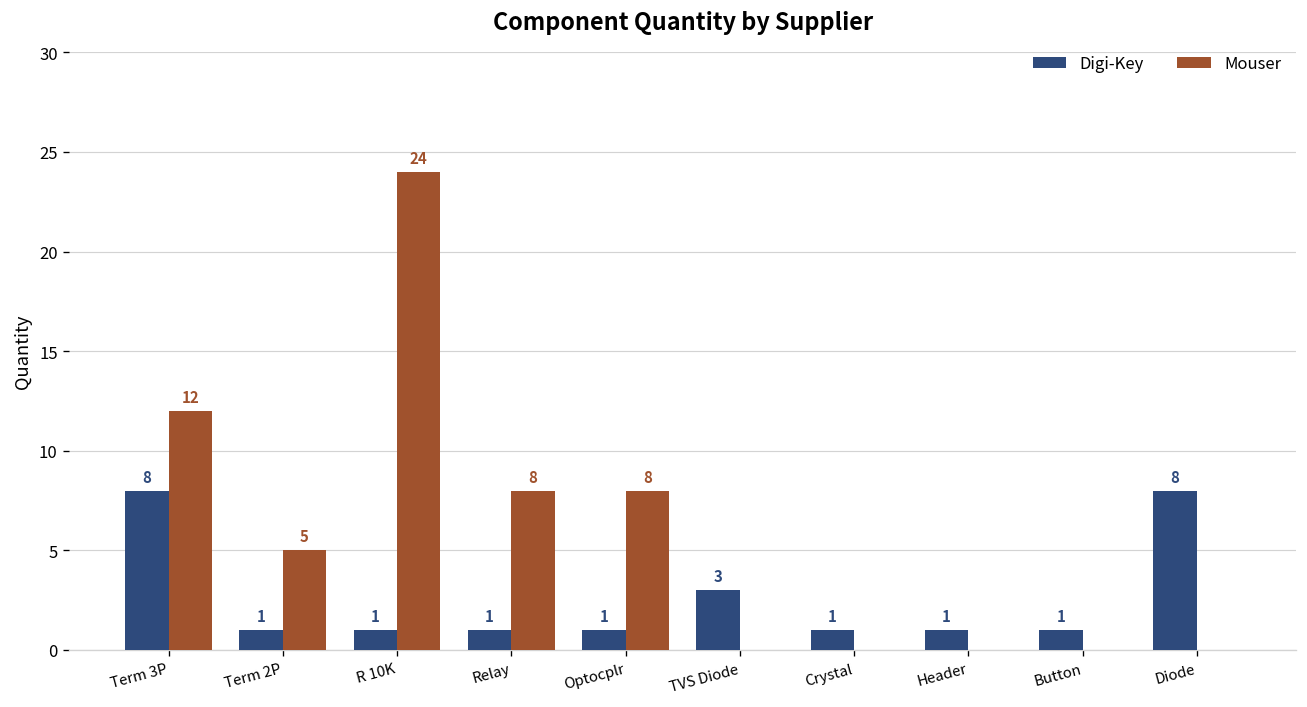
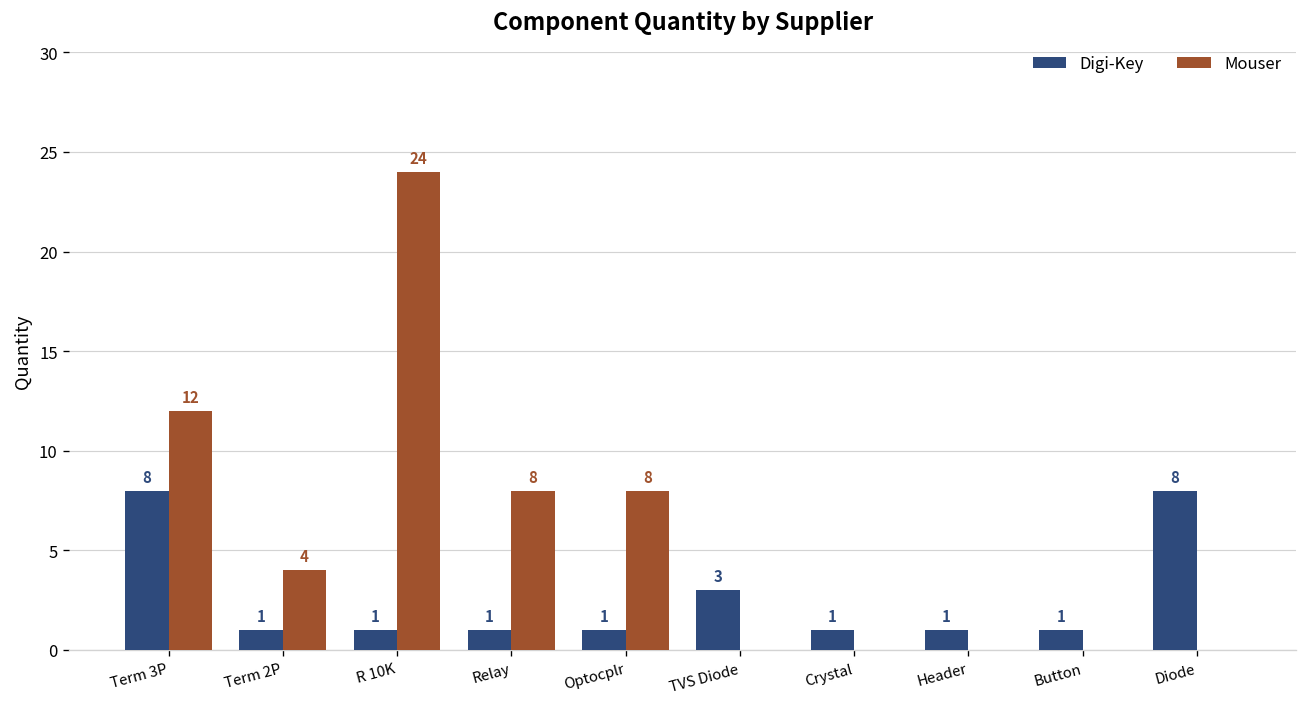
Mouser, Term 2P: 5 -> 4
